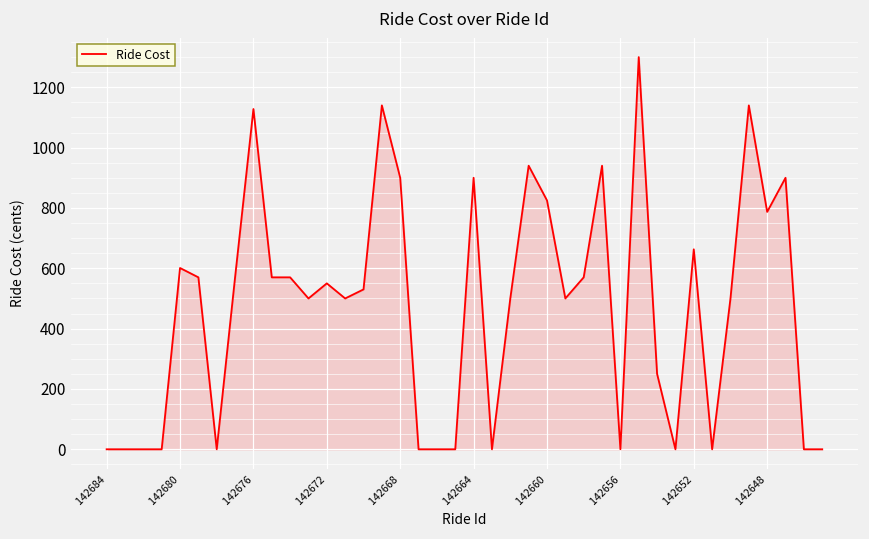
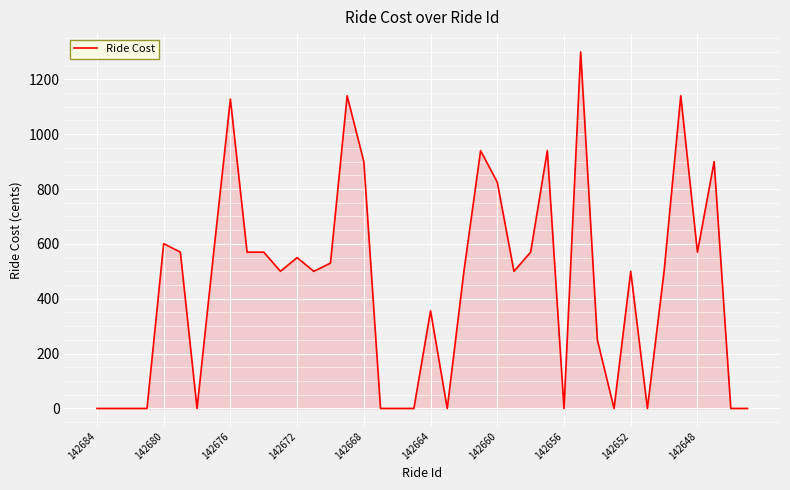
142664: 900 -> 360
142652: 660 -> 500
142648: 790 -> 570
